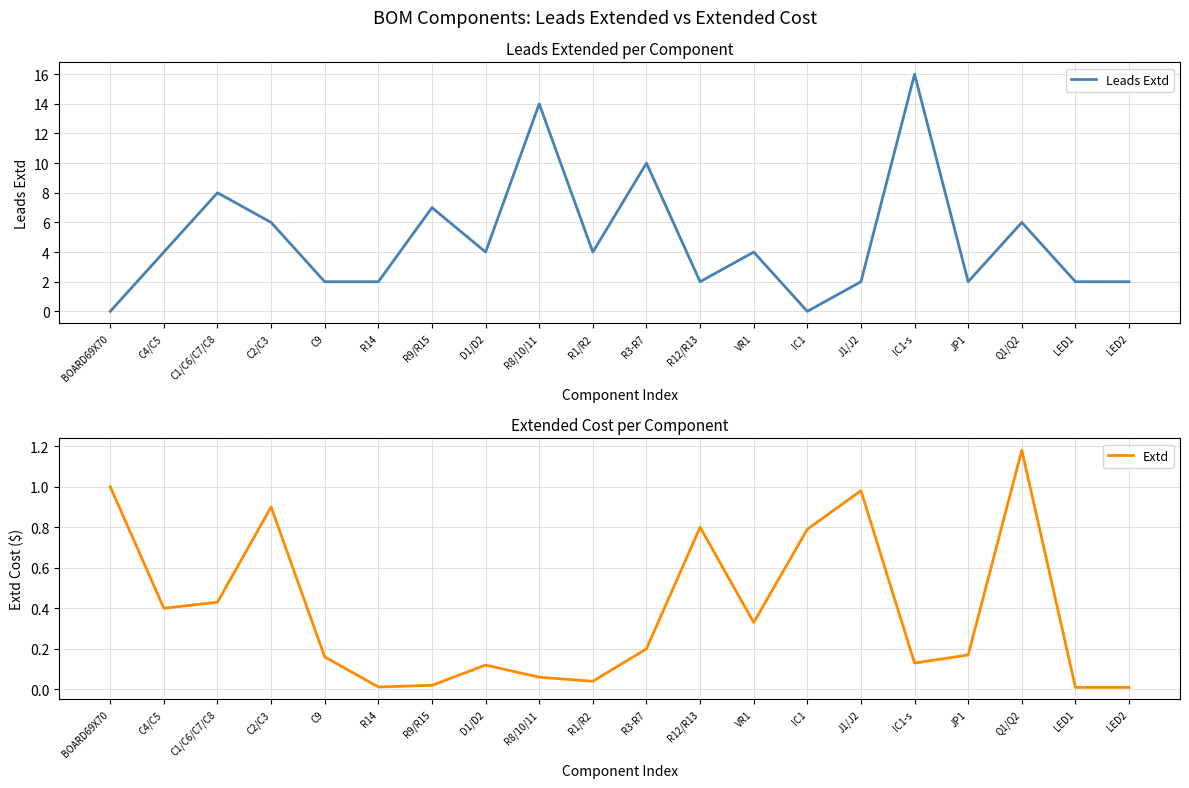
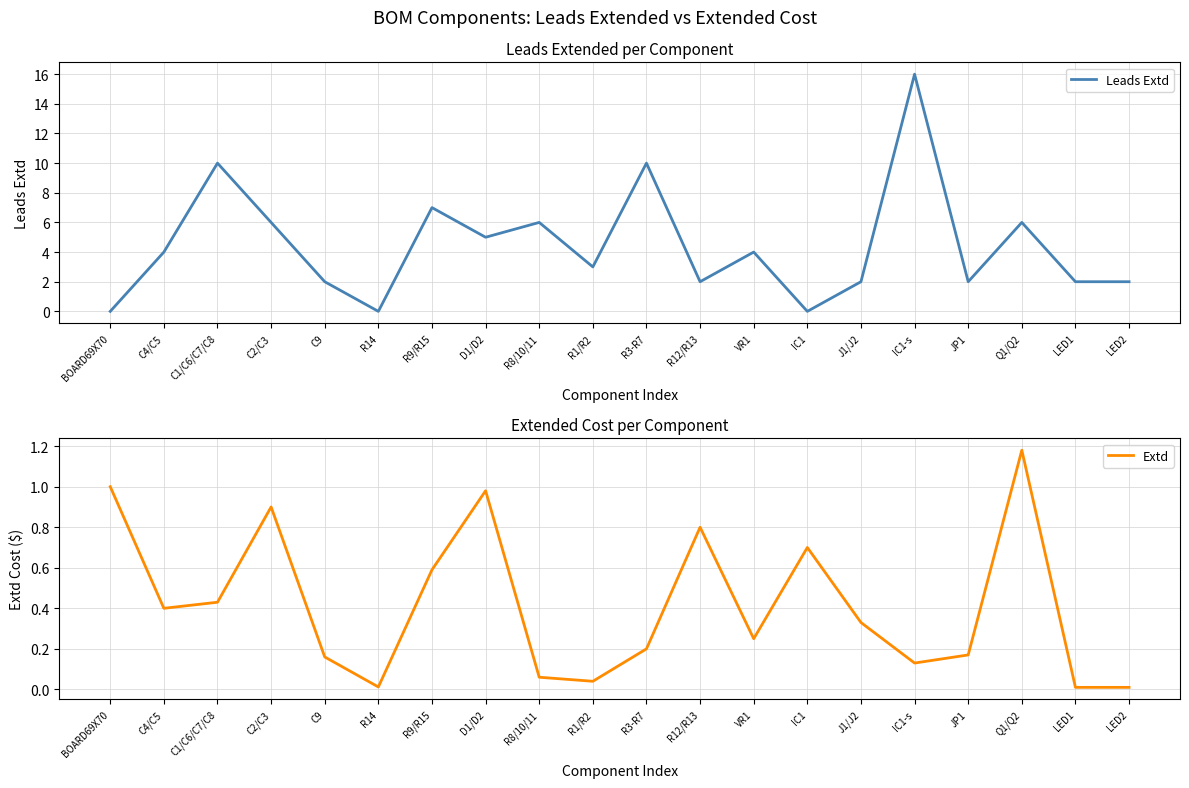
Leads Extended per Component, C1/C6/C7/C8: 8 -> 10
Leads Extended per Component, R14: 2 -> 0
Leads Extended per Component, D1/D2: 4 -> 5
Leads Extended per Component, R8/10/11: 14 -> 6
Leads Extended per Component, R1/R2: 4 -> 3
Extended Cost per Component, R9/R15: 0.02 -> 0.59
Extended Cost per Component, D1/D2: 0.12 -> 0.98
Extended Cost per Component, VR1: 0.33 -> 0.25
Extended Cost per Component, IC1: 0.79 -> 0.70
Extended Cost per Component, J1/J2: 0.98 -> 0.33
